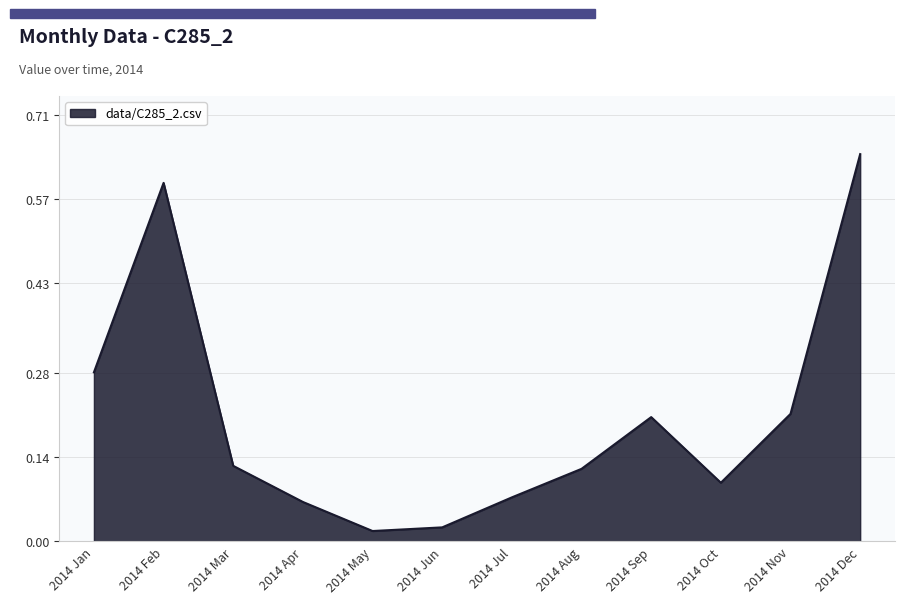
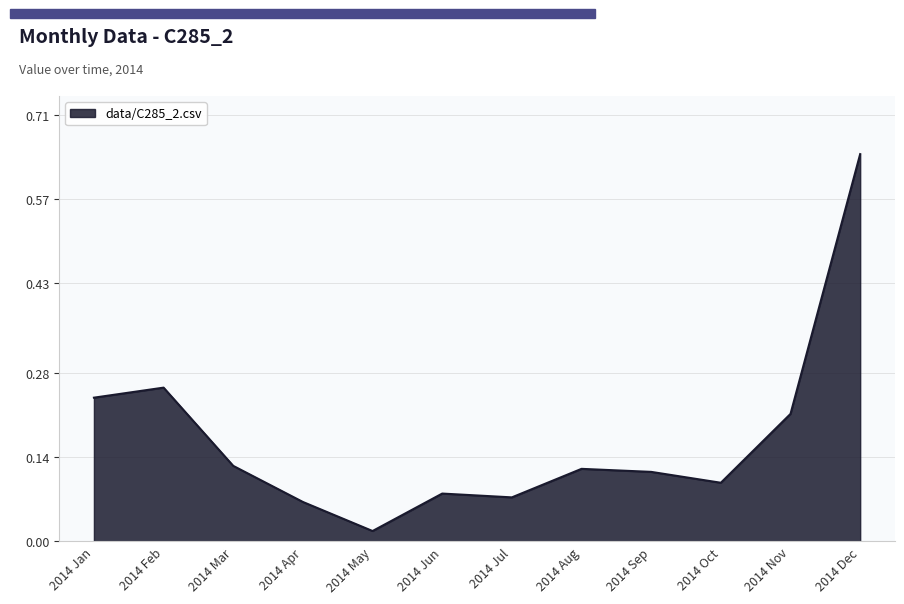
2014 Jan: 0.28 -> 0.24
2014 Feb: 0.60 -> 0.26
2014 Jun: 0.02 -> 0.08
2014 Sep: 0.21 -> 0.12
